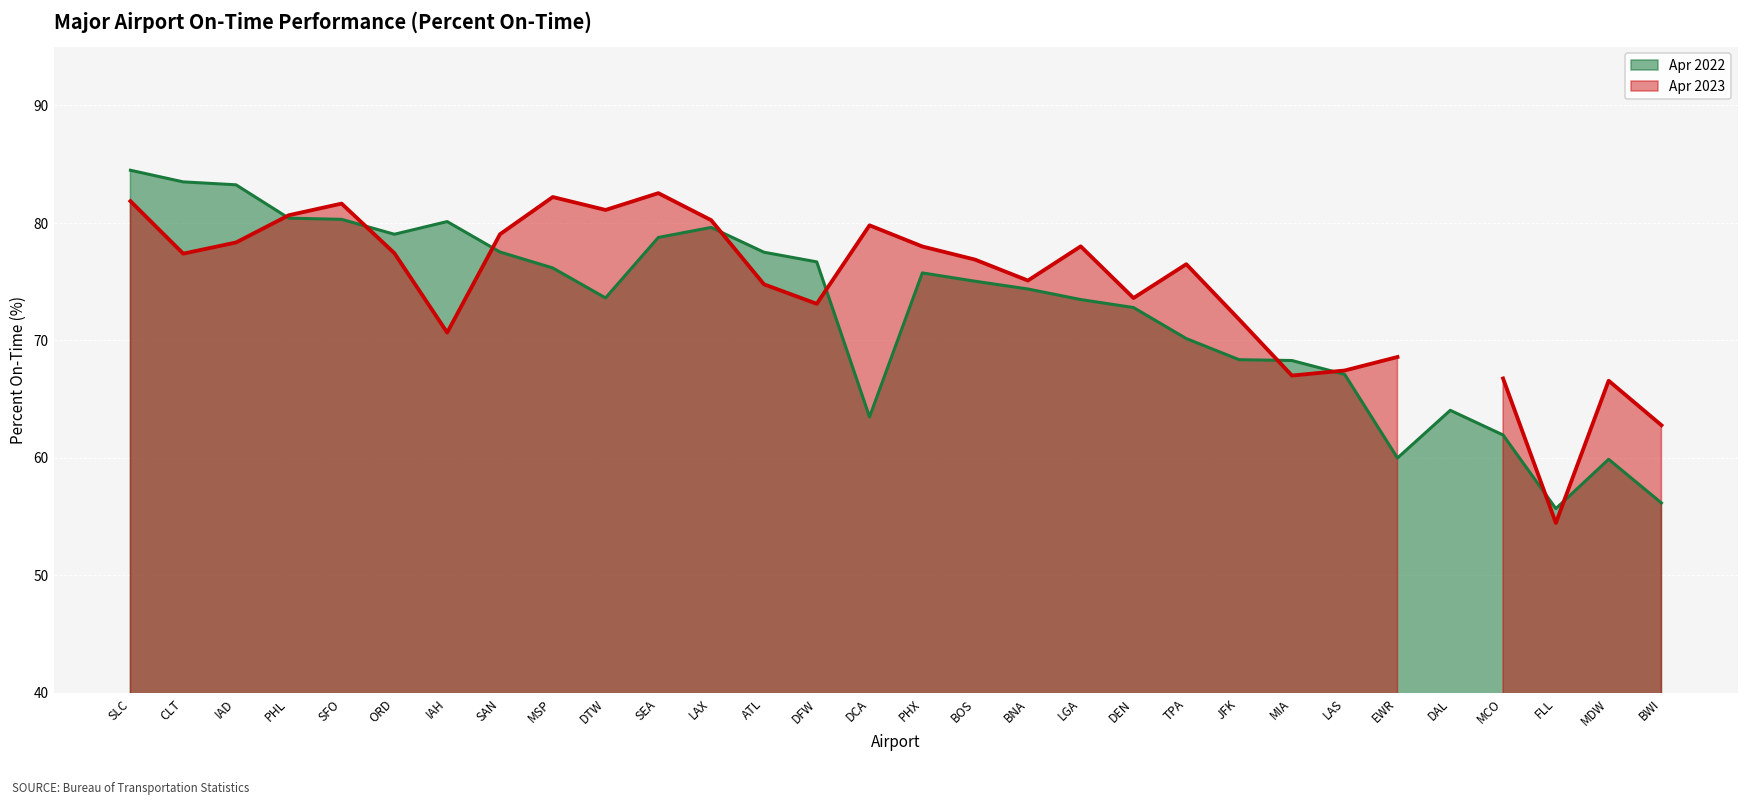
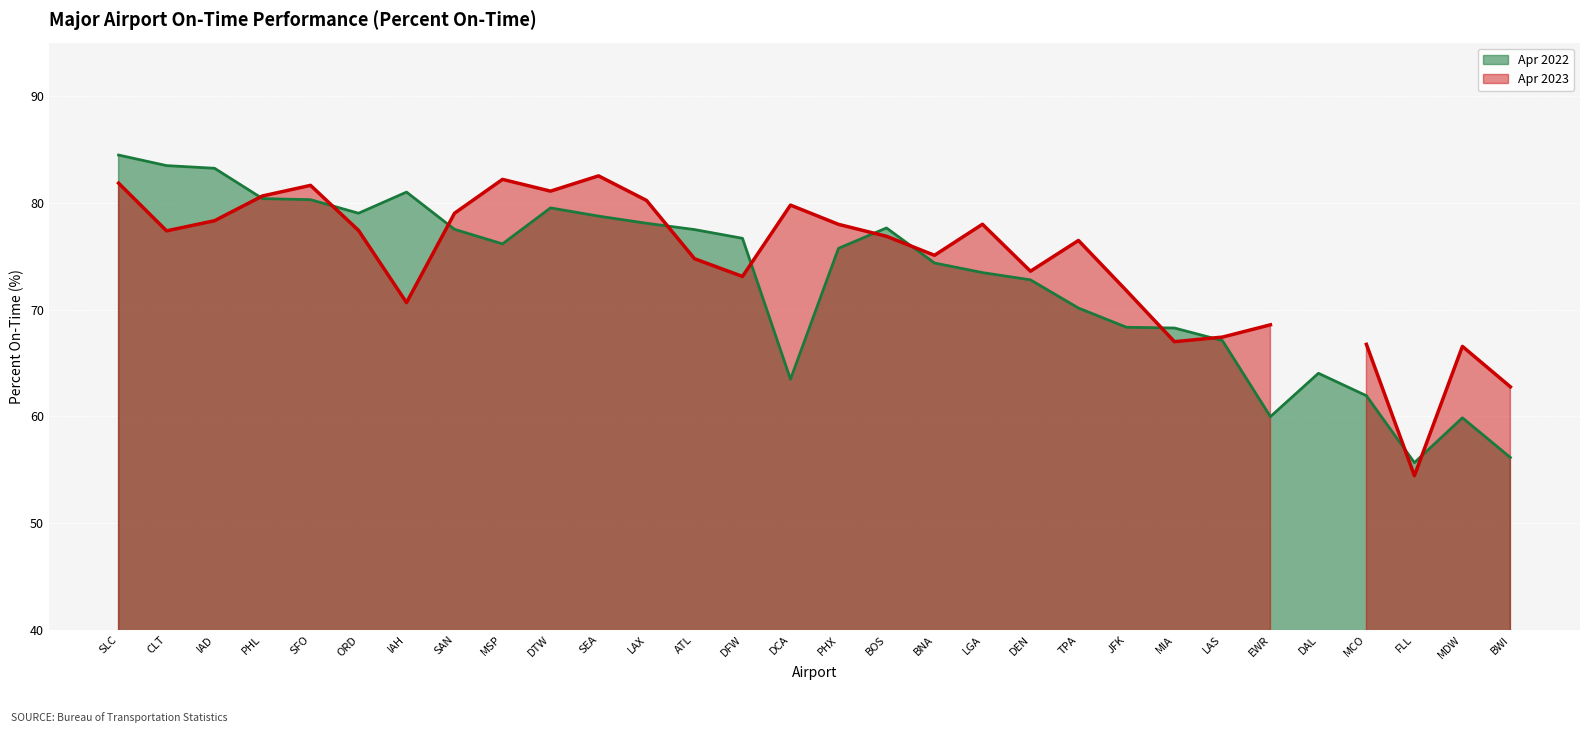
Apr 2022, IAH: 80.1 -> 81.0
Apr 2022, DTW: 73.6 -> 79.5
Apr 2022, LAX: 79.6 -> 78.1
Apr 2022, BOS: 75.0 -> 77.6
